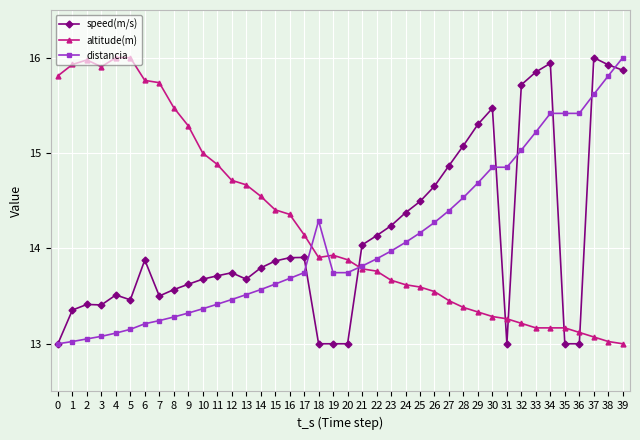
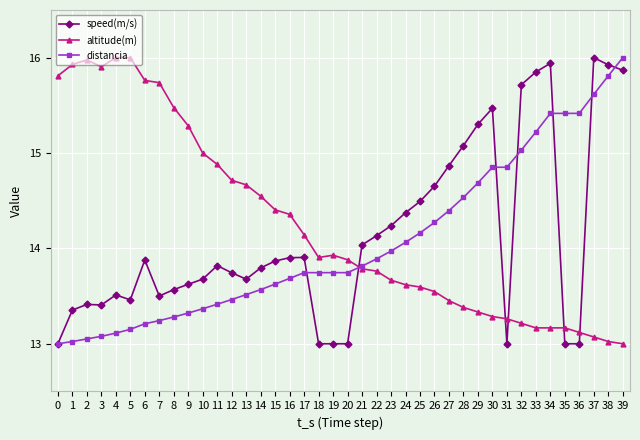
speed(m/s), 11: 13.7 -> 13.8
distancia, 18: 14.3 -> 13.7
